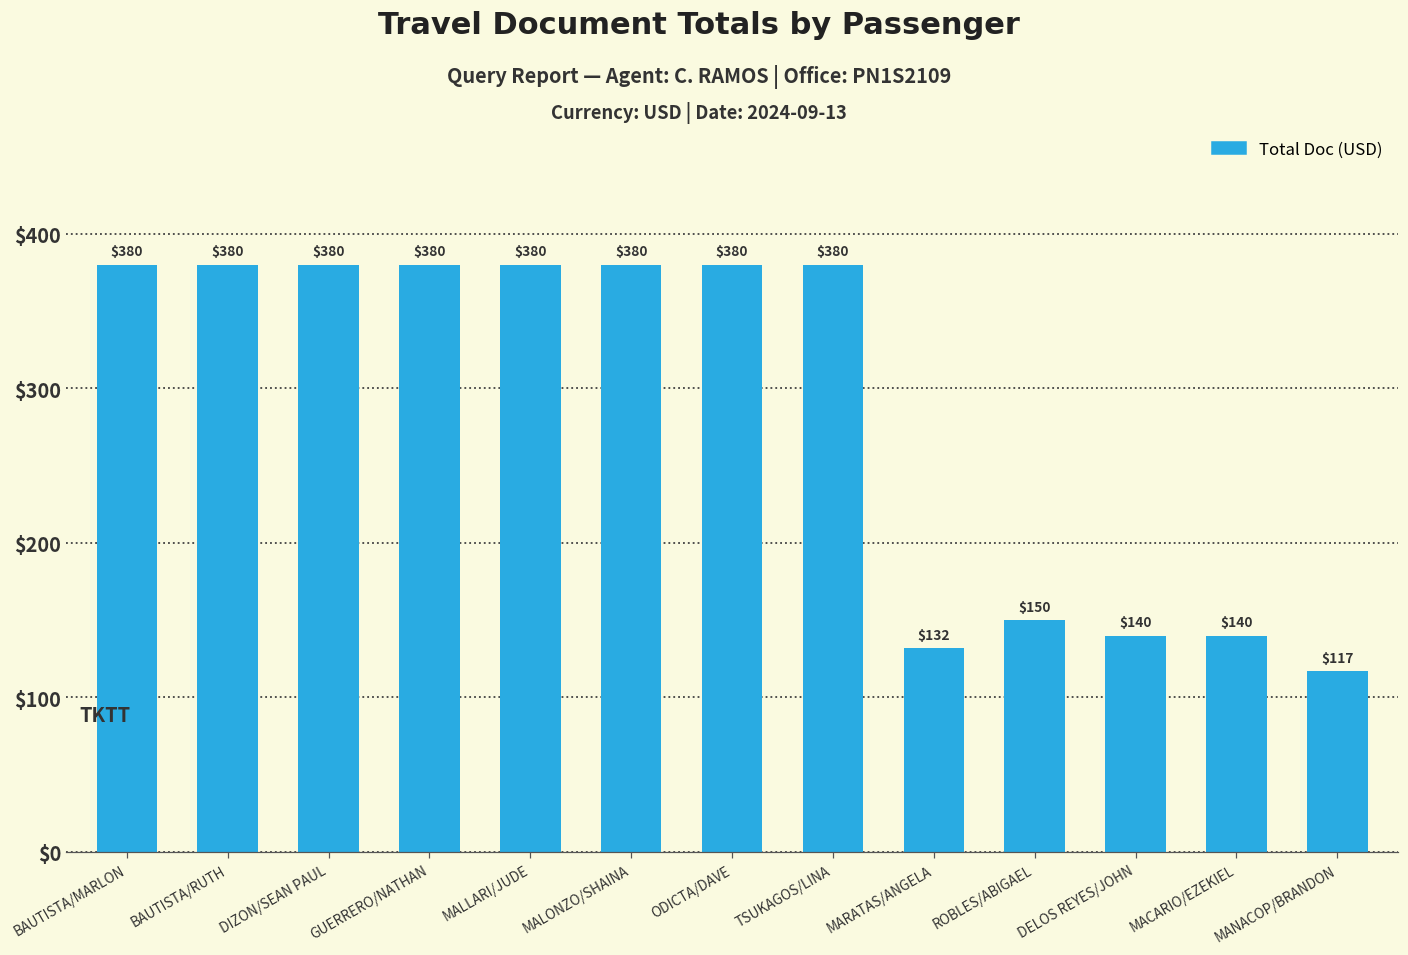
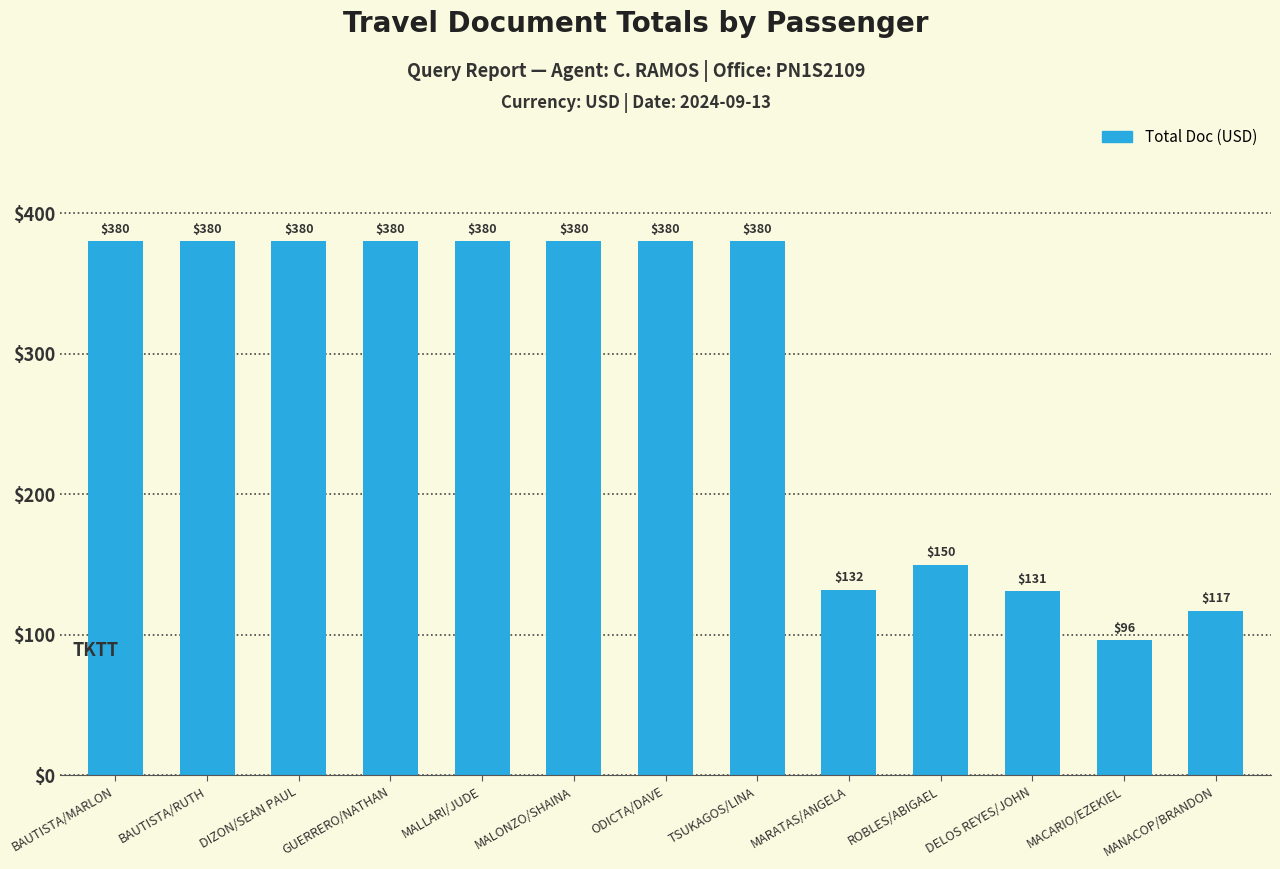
DELOS REYES/JOHN: $140 -> $131
MACARIO/EZEKIEL: $140 -> $96
